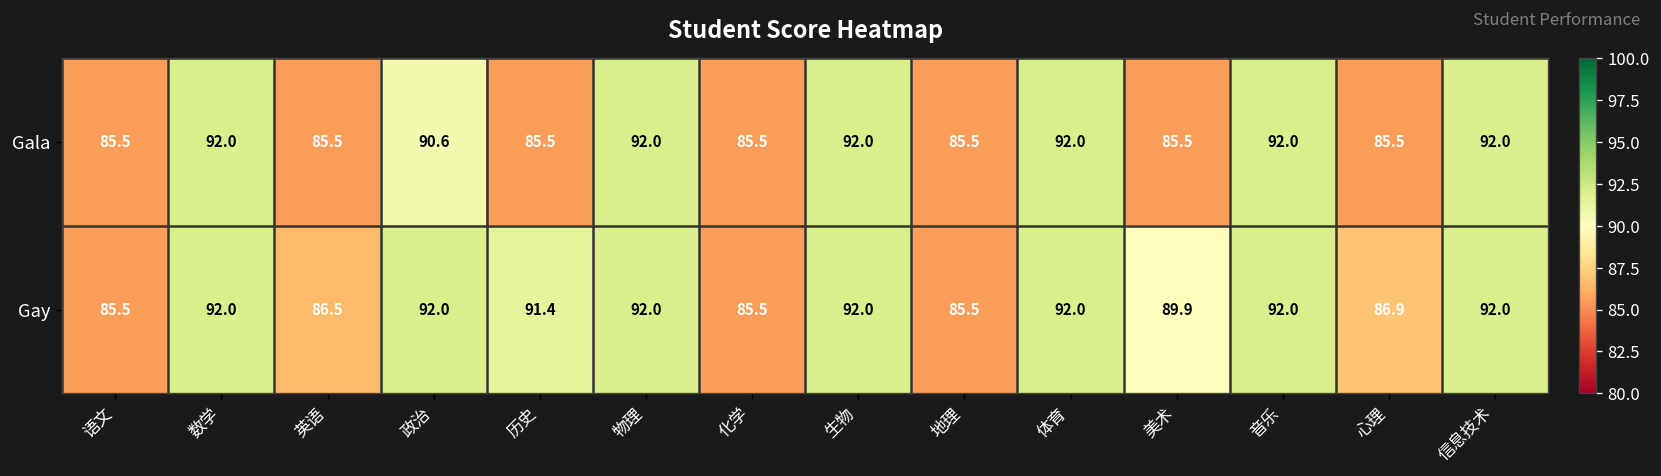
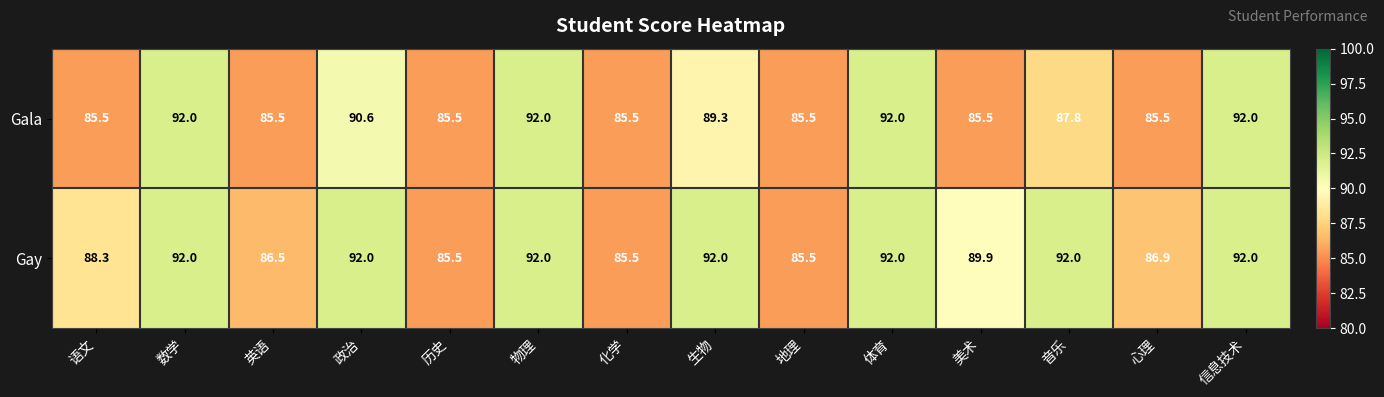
Gala, 生物: 92.0 -> 89.3
Gala, 音乐: 92.0 -> 87.8
Gay, 语文: 85.5 -> 88.3
Gay, 历史: 91.4 -> 85.5
